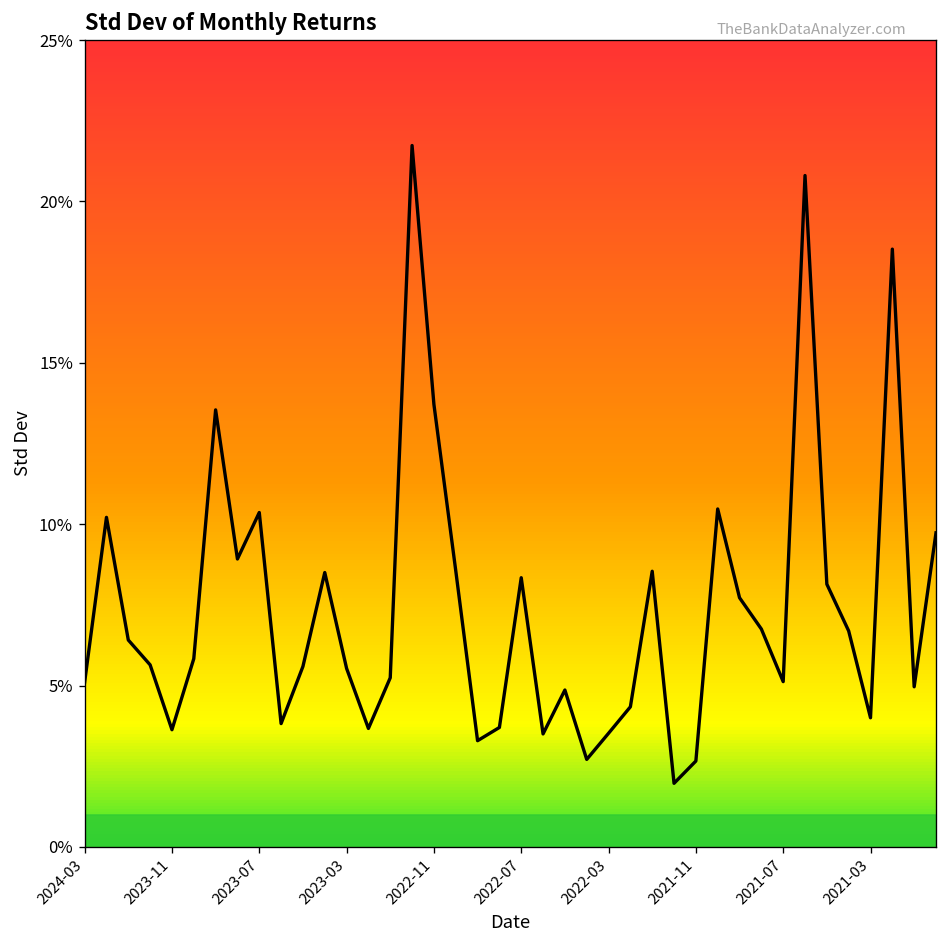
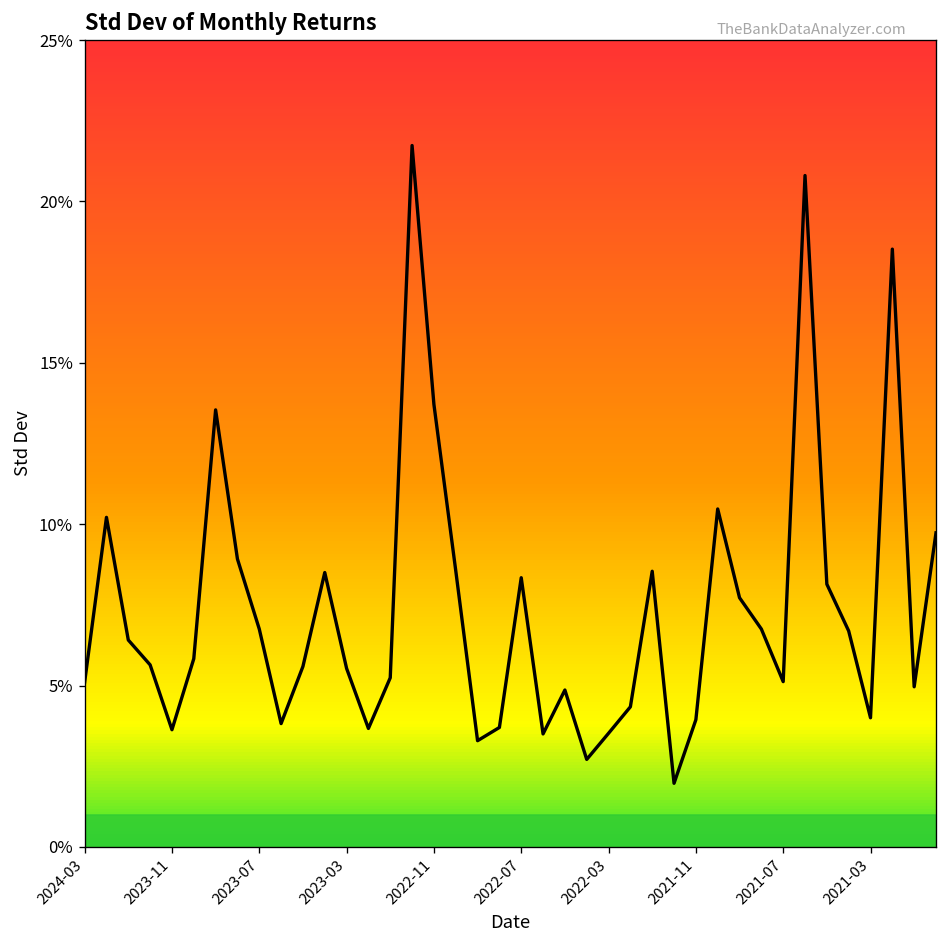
2023-07: 10.4% -> 6.8%
2021-11: 2.7% -> 3.9%
